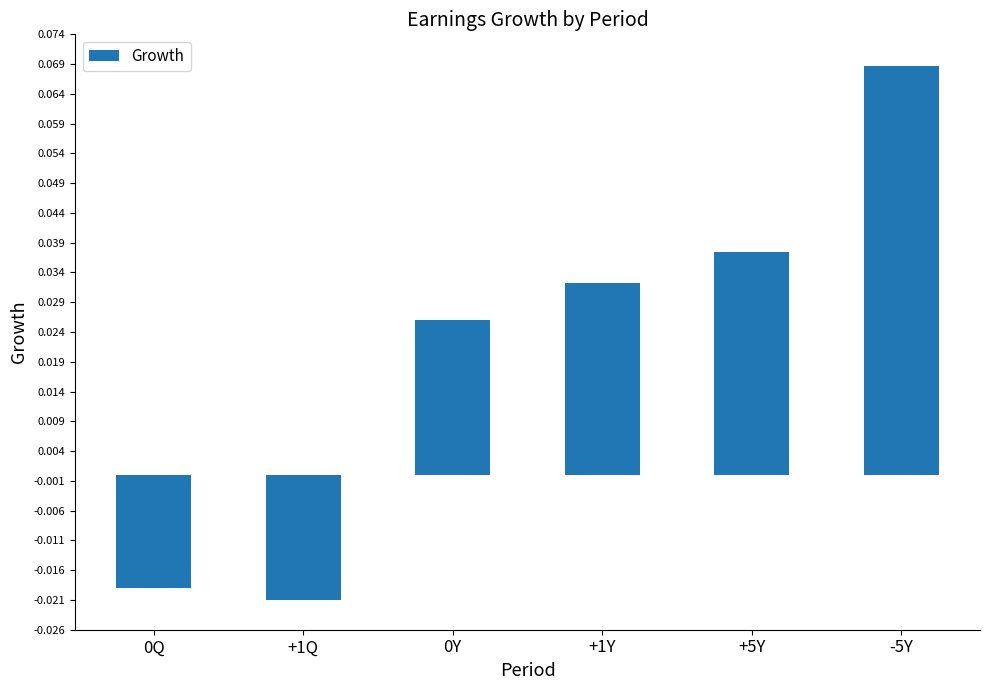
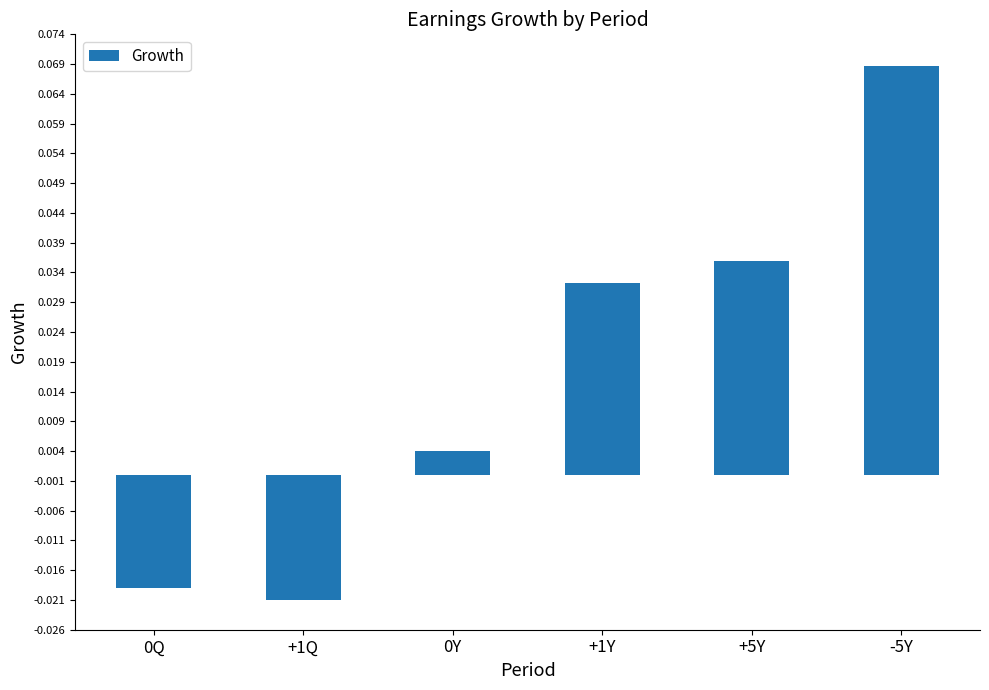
0Y: 0.026 -> 0.004
+5Y: 0.037 -> 0.036
